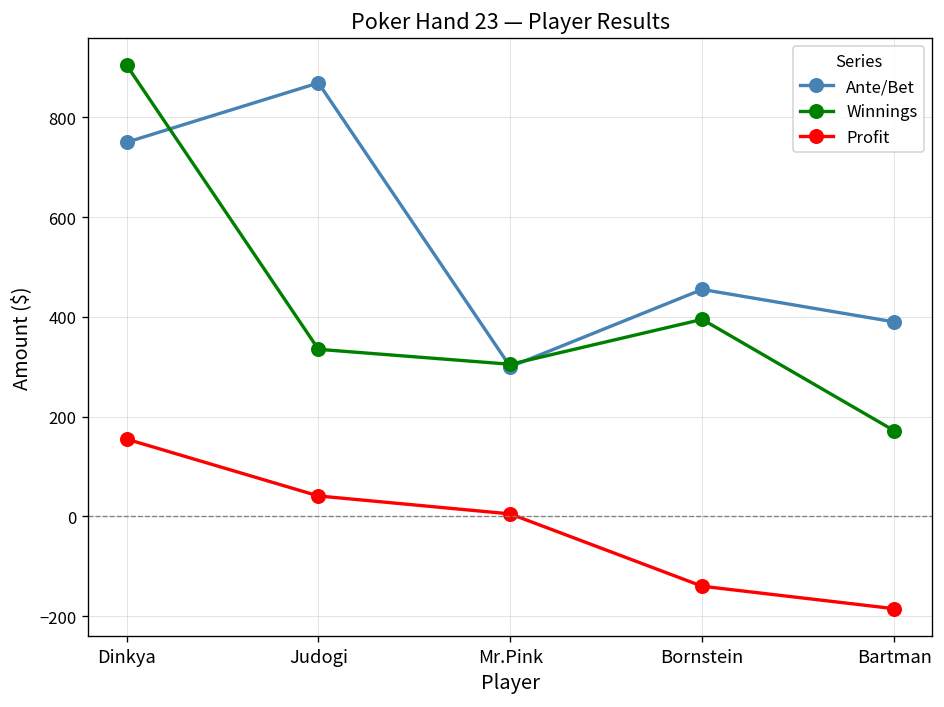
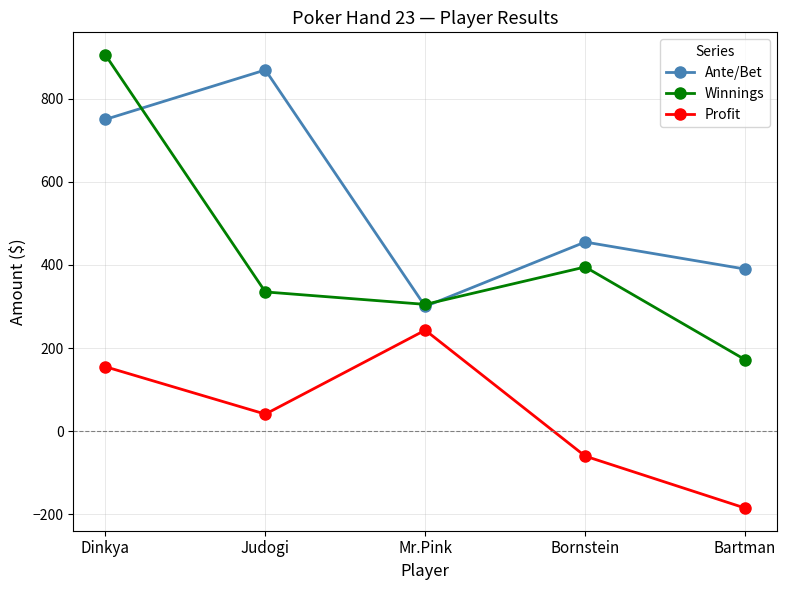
Profit, Mr.Pink: 10 -> 240
Profit, Bornstein: -140 -> -60
